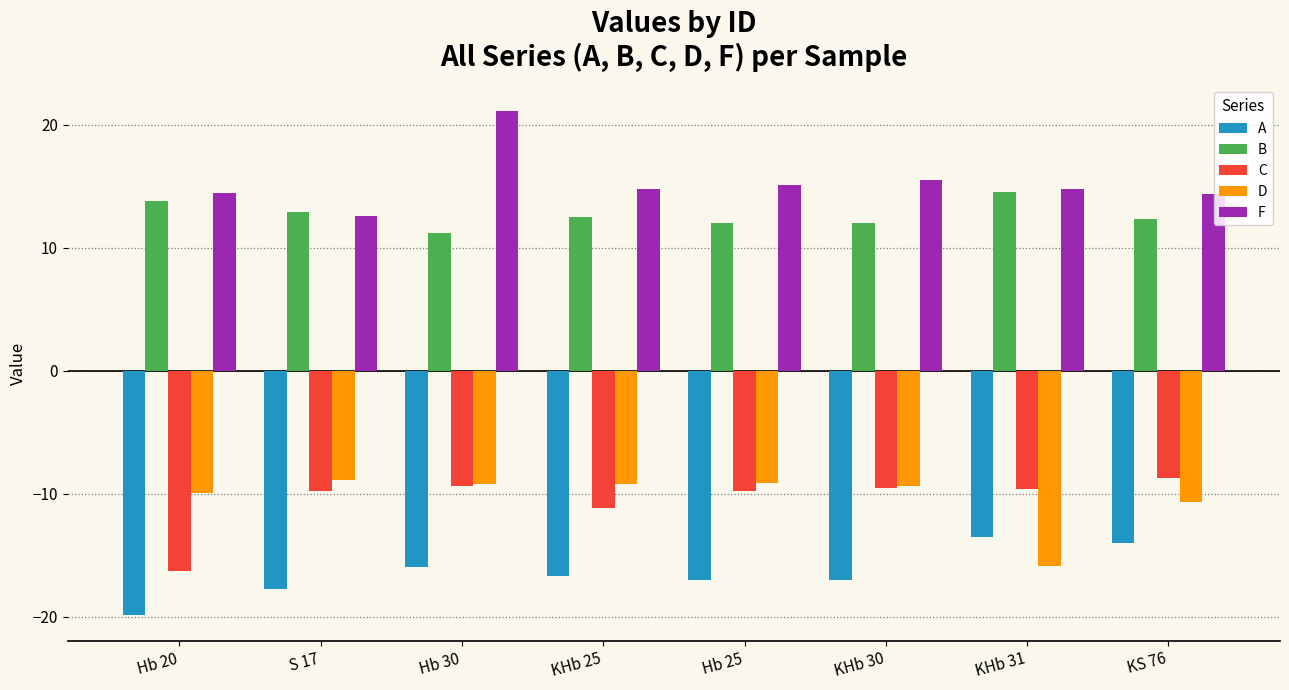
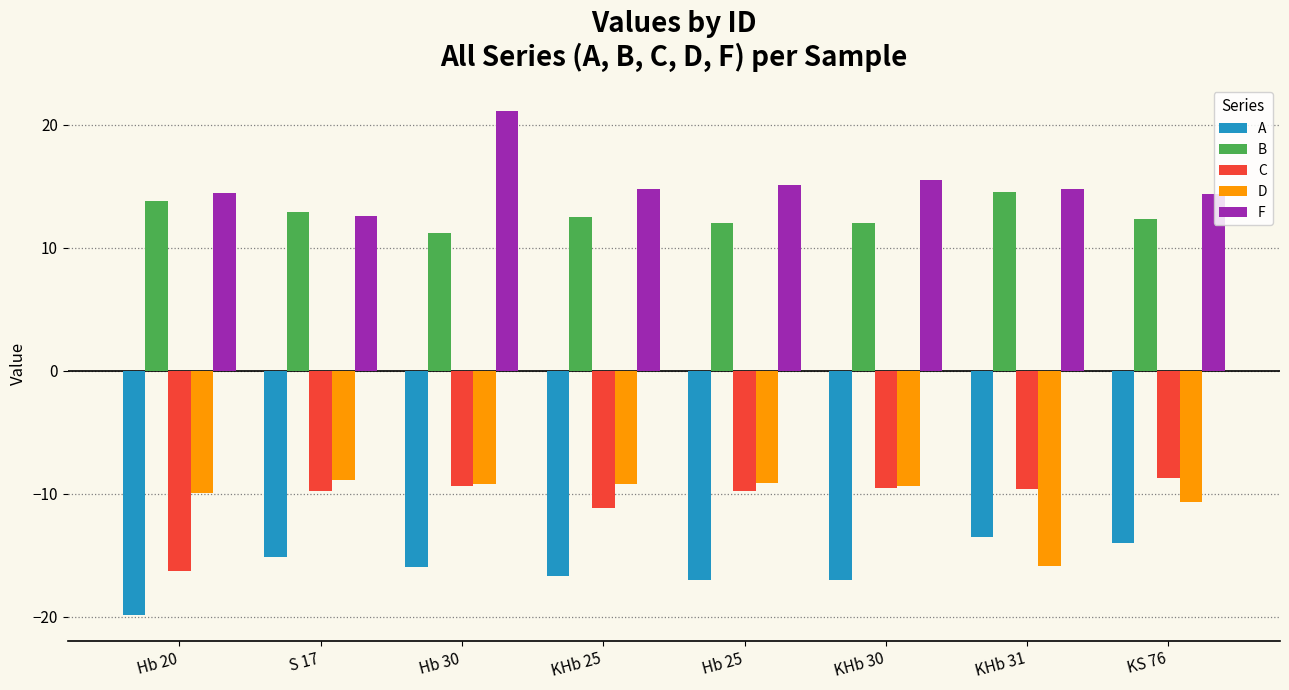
A, S 17: -17.8 -> -15.1
